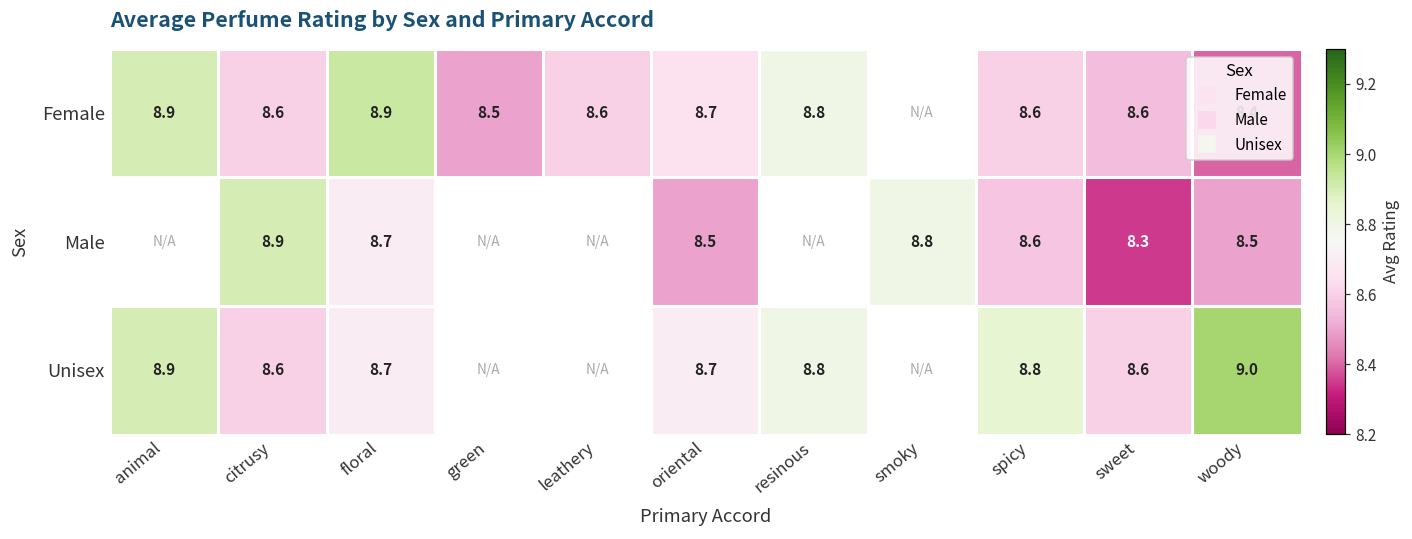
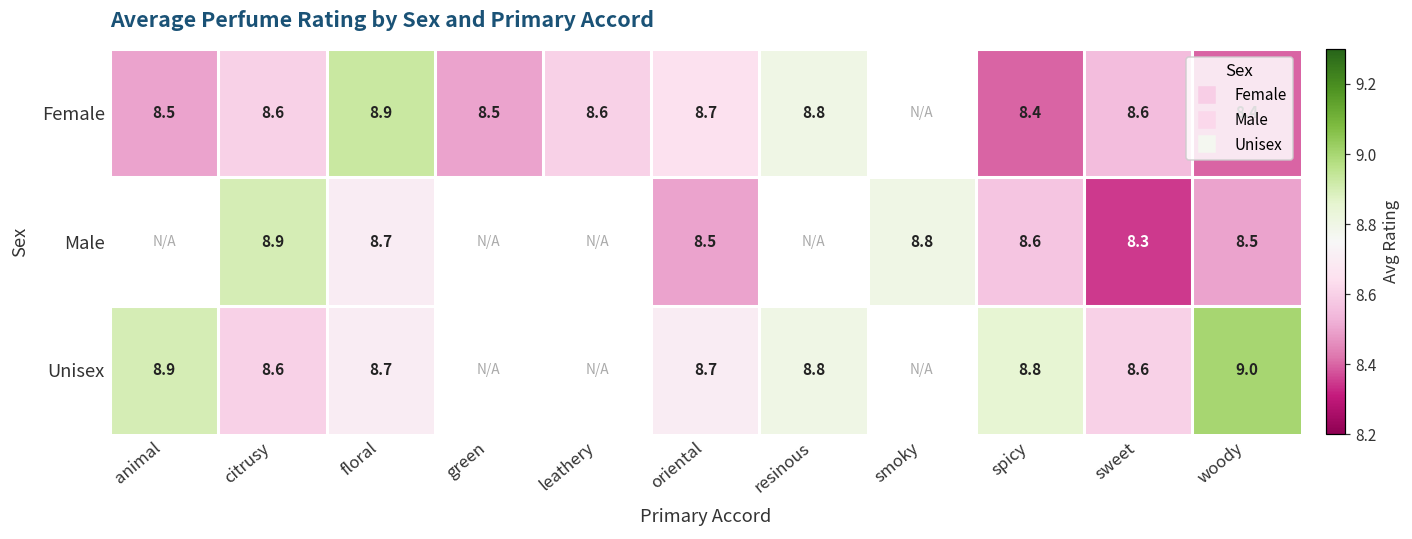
Female, animal: 8.9 -> 8.5
Female, spicy: 8.6 -> 8.4
